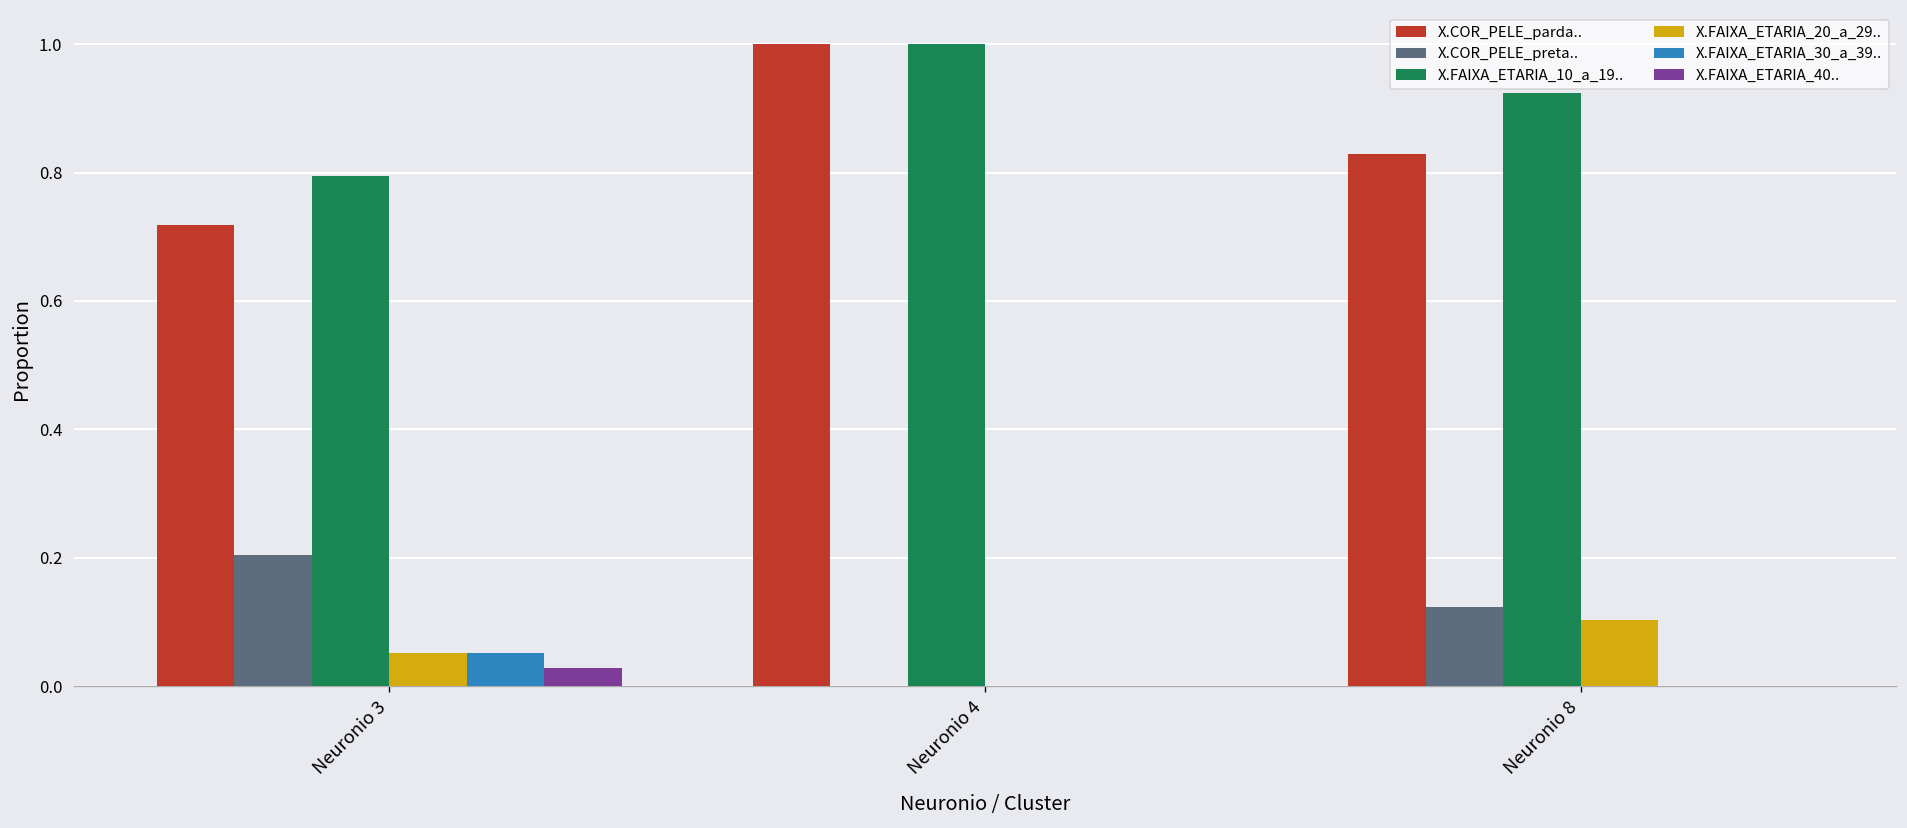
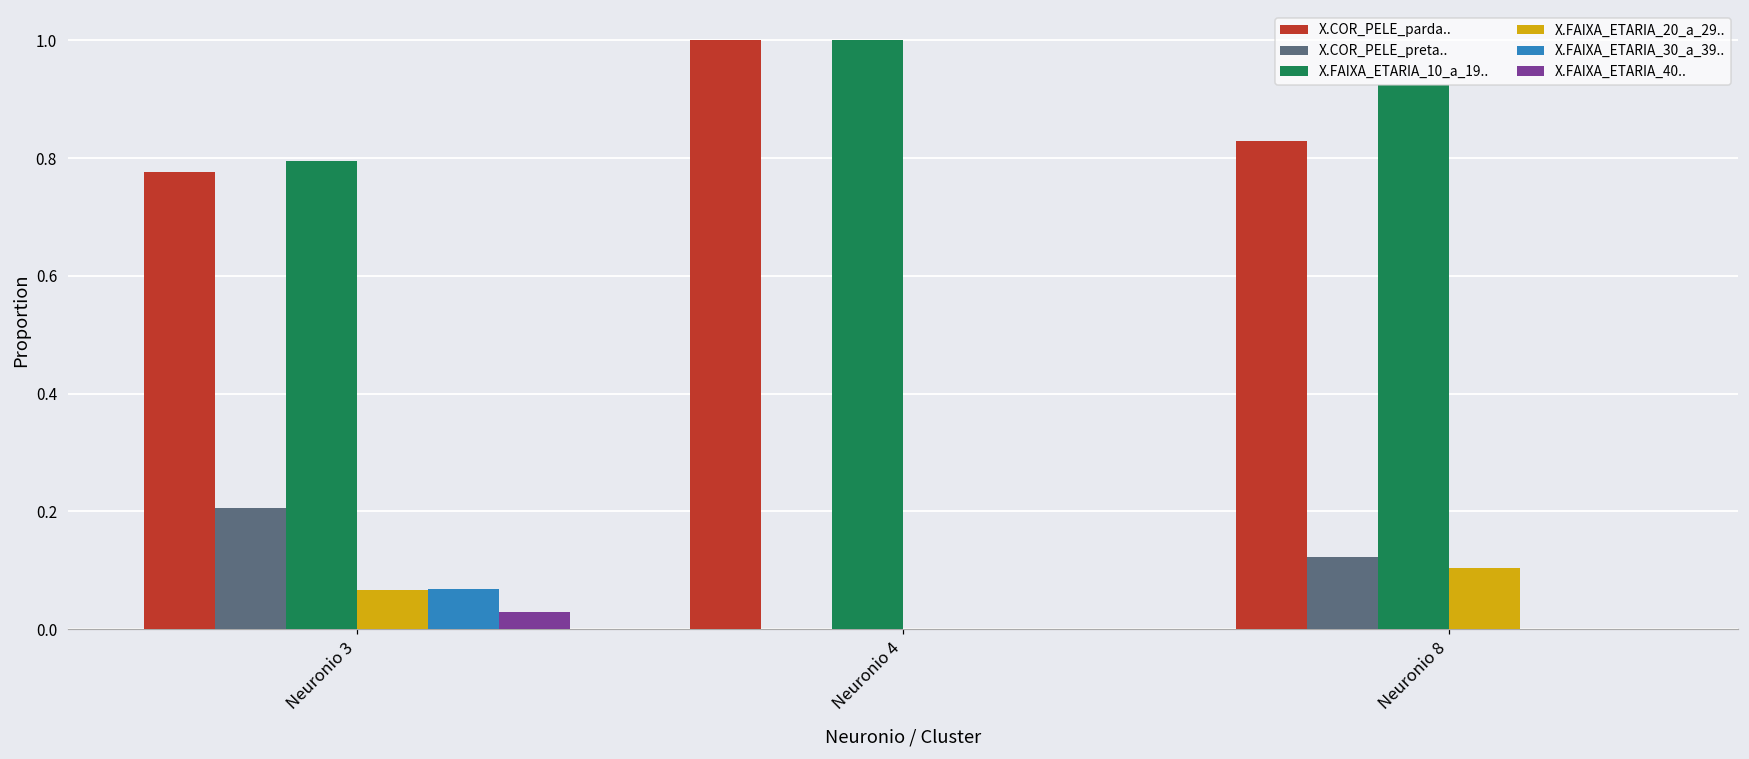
X.COR_PELE_parda.., Neuronio 3: 0.72 -> 0.78
X.FAIXA_ETARIA_20_a_29.., Neuronio 3: 0.05 -> 0.07
X.FAIXA_ETARIA_30_a_39.., Neuronio 3: 0.05 -> 0.07
